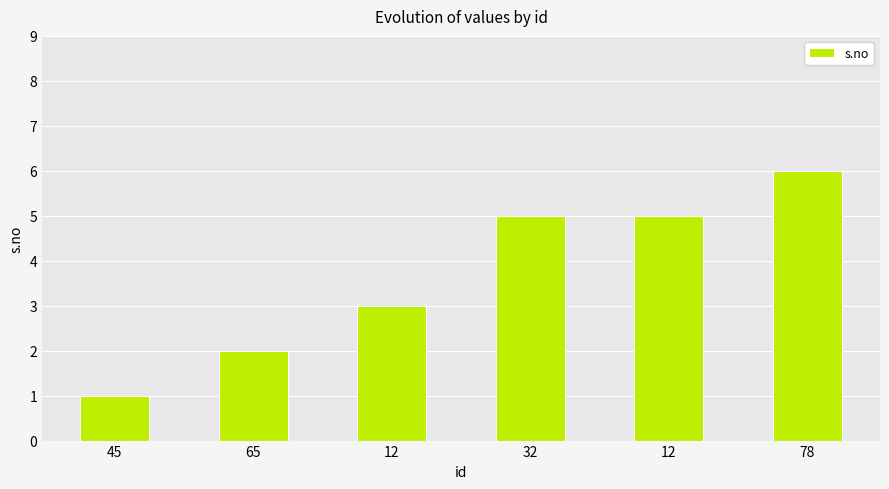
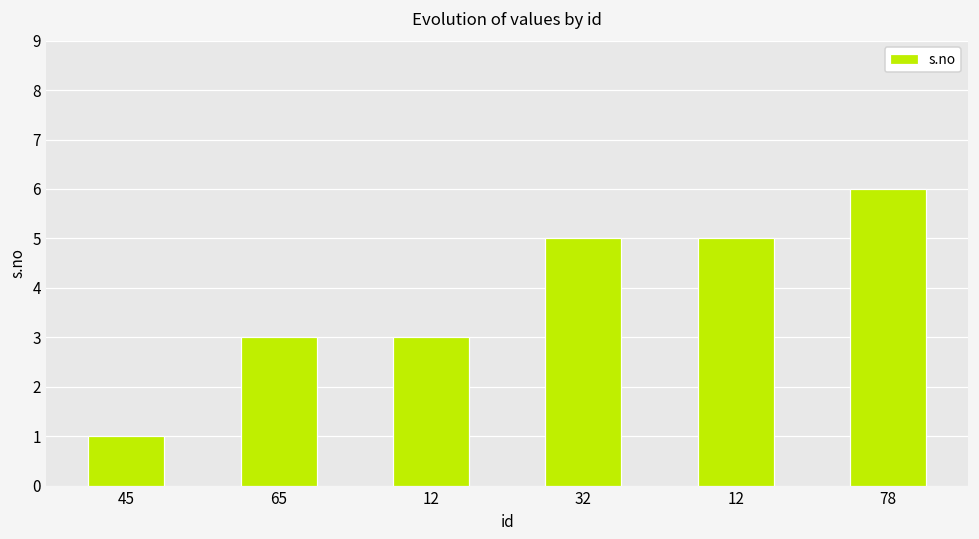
65: 2 -> 3
